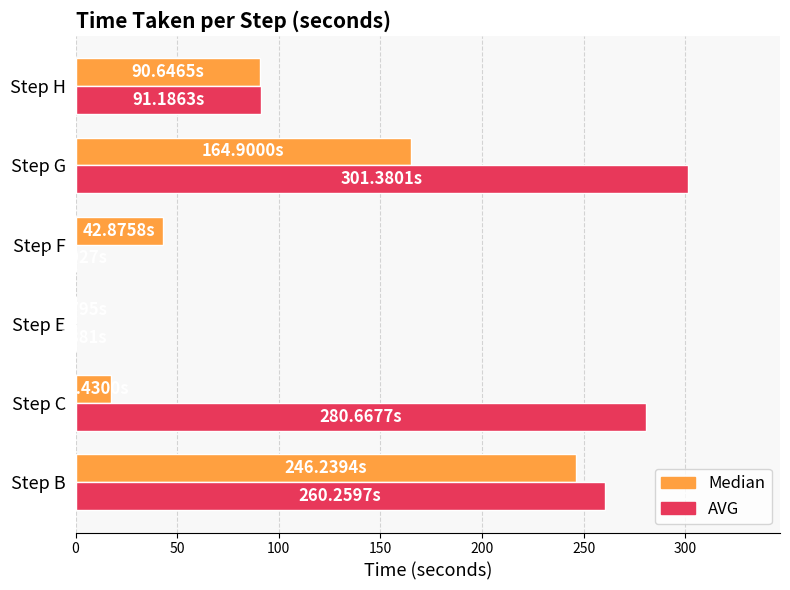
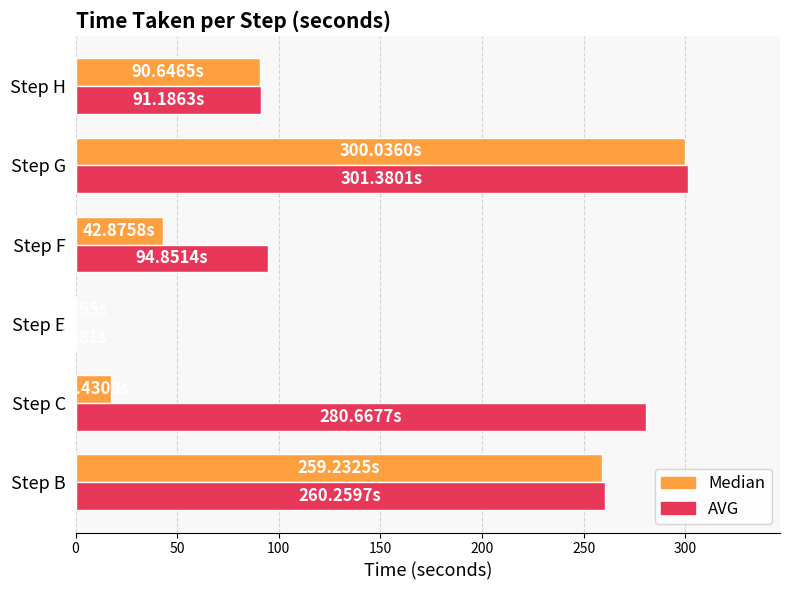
Median, Step G: 164.9000s -> 300.0360s
AVG, Step F: 0 -> 95
Median, Step B: 246.2394s -> 259.2325s
